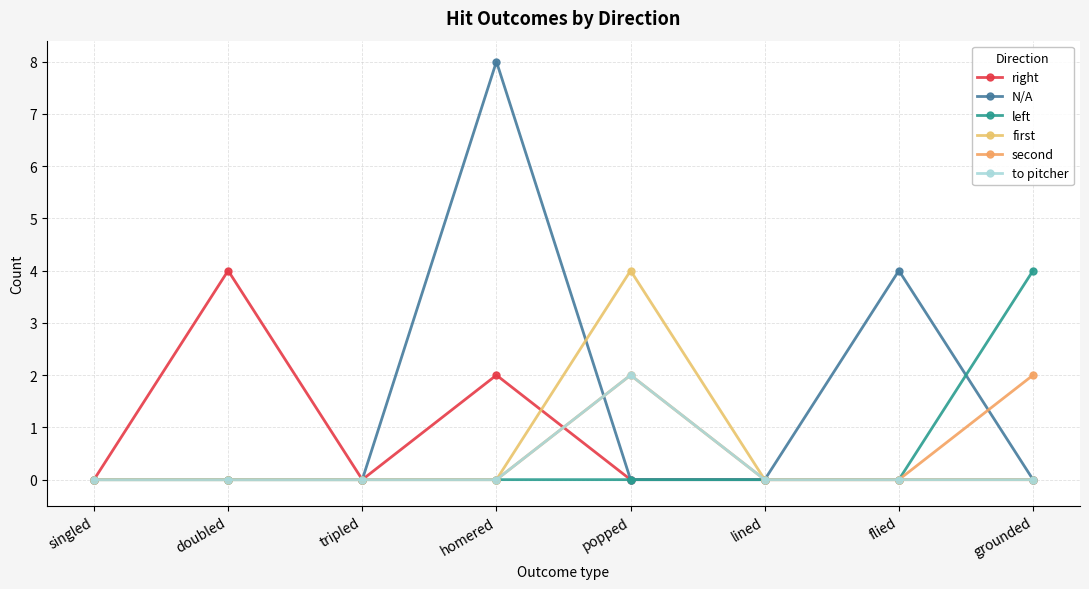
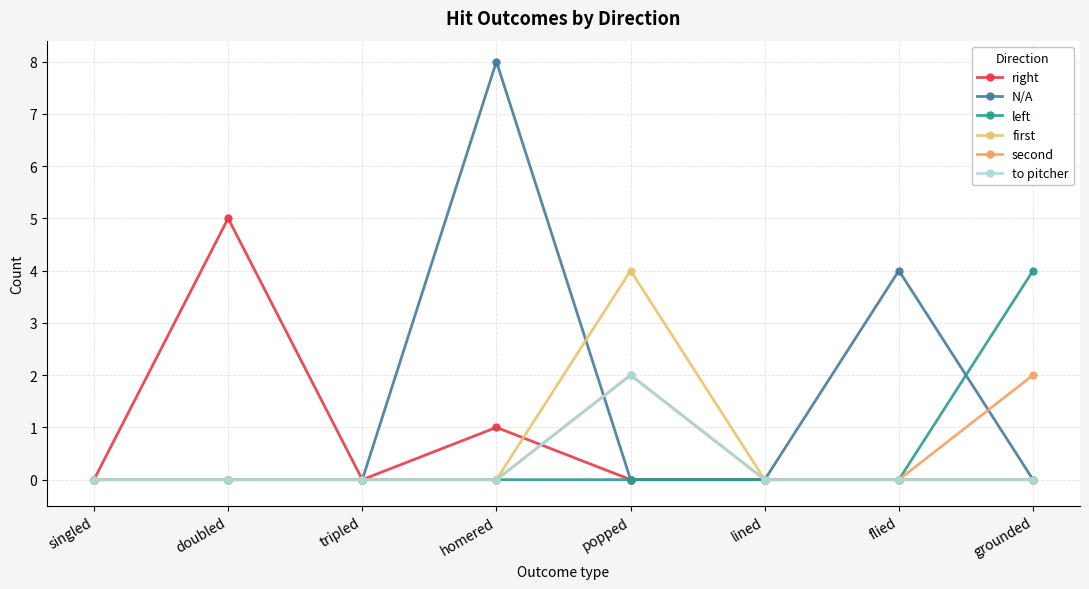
right, doubled: 4 -> 5
right, homered: 2 -> 1
